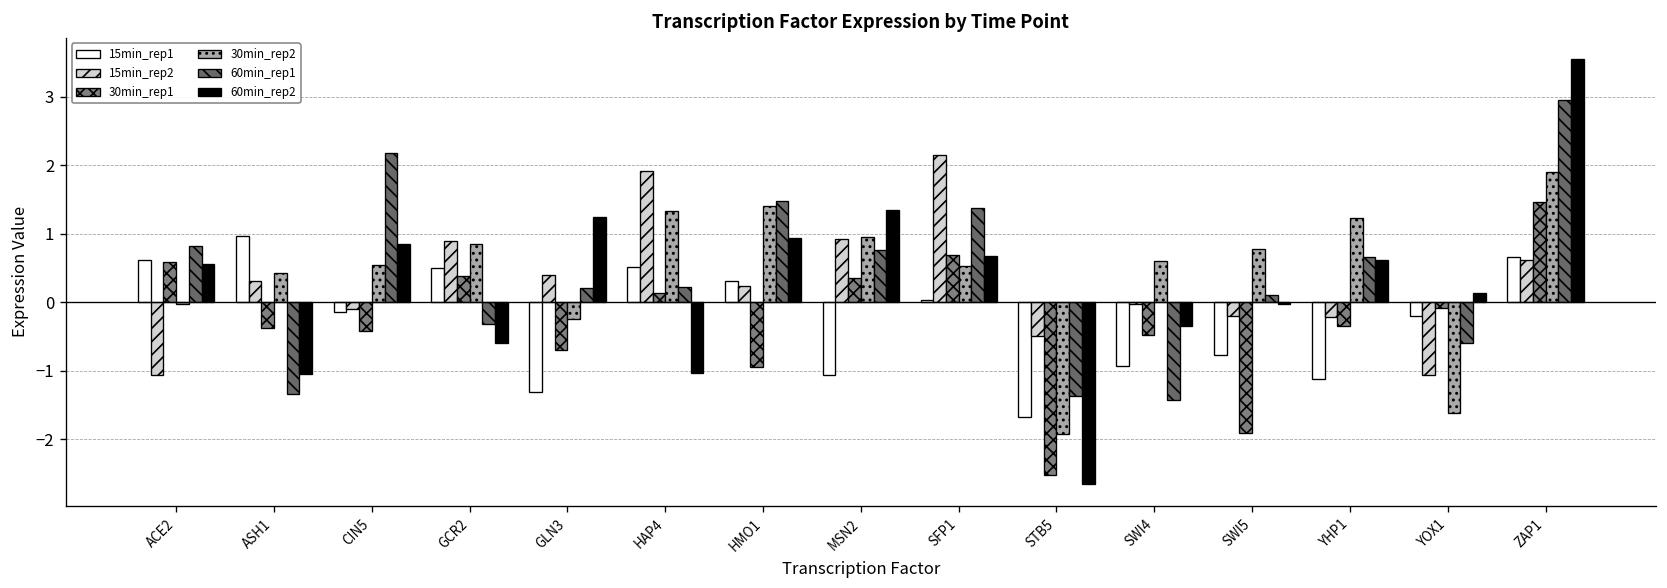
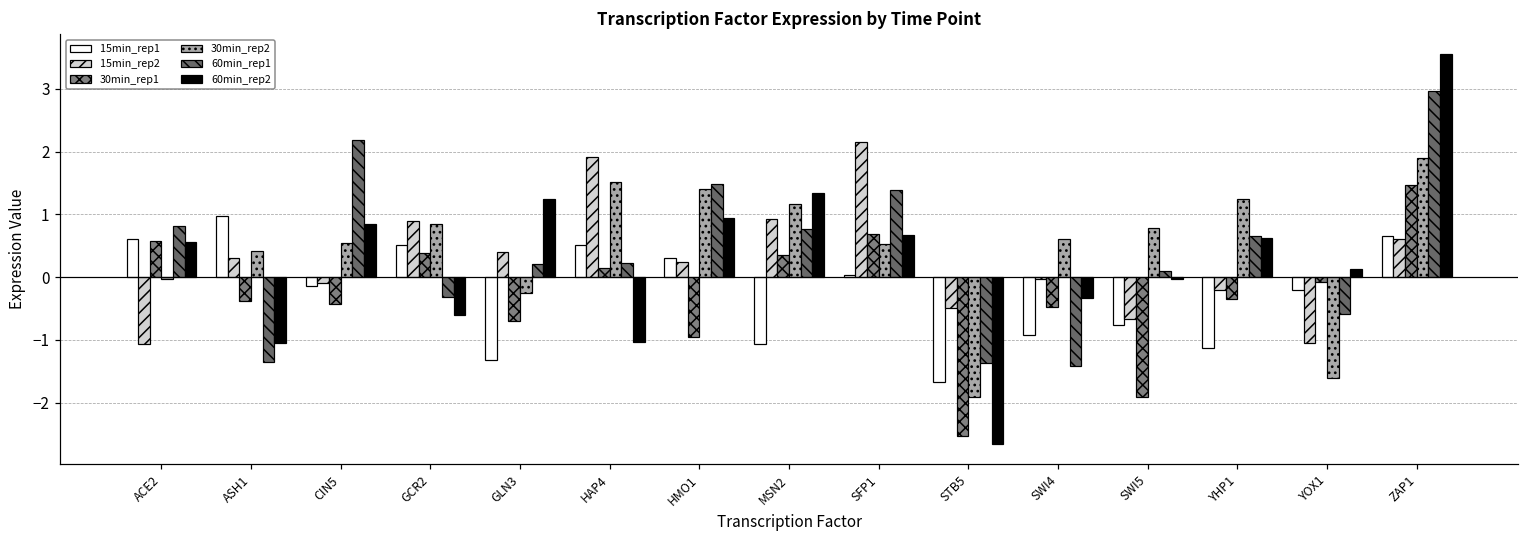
30min_rep2, HAP4: 1.3 -> 1.5
30min_rep2, MSN2: 1.0 -> 1.2
15min_rep2, SWI5: -0.2 -> -0.7
